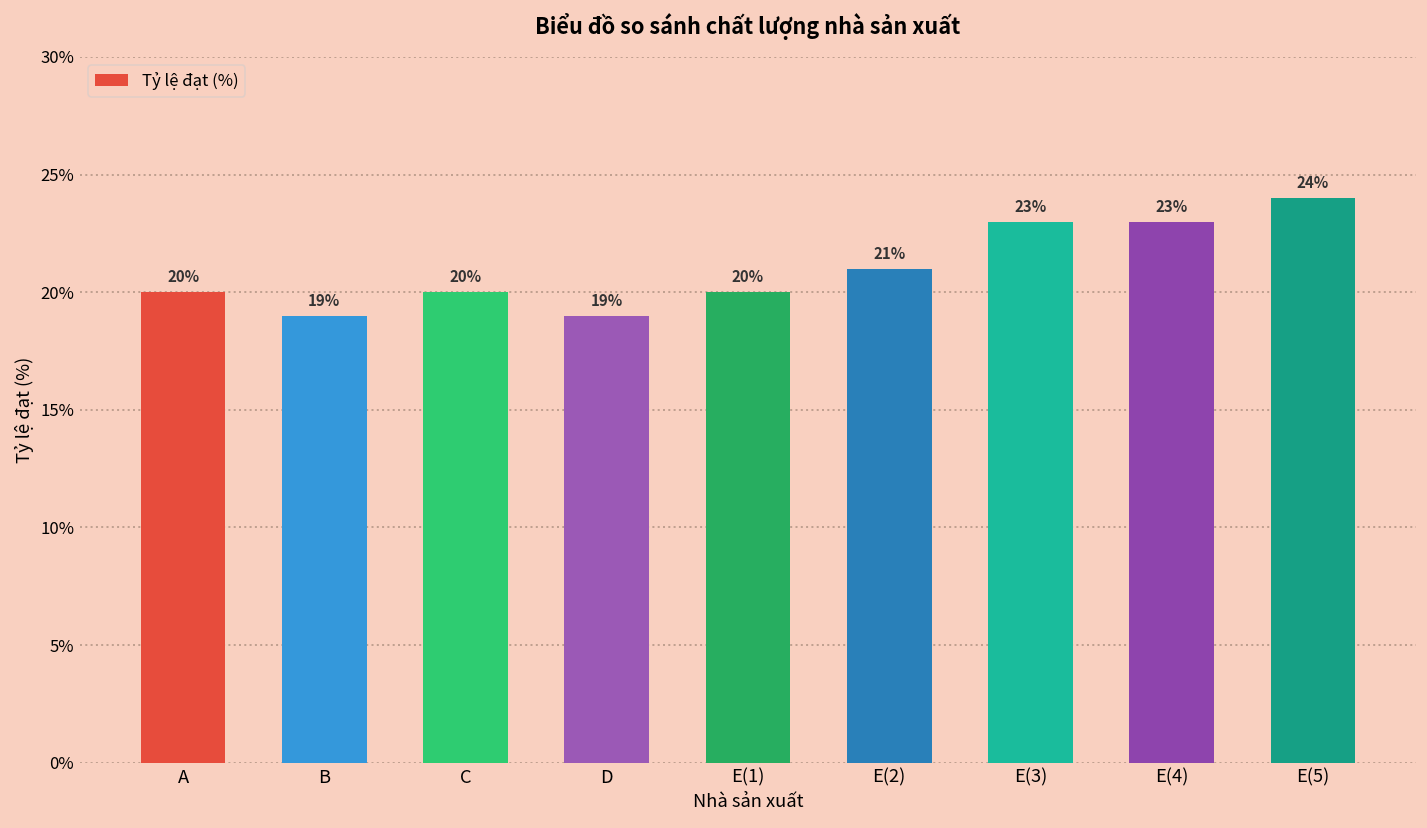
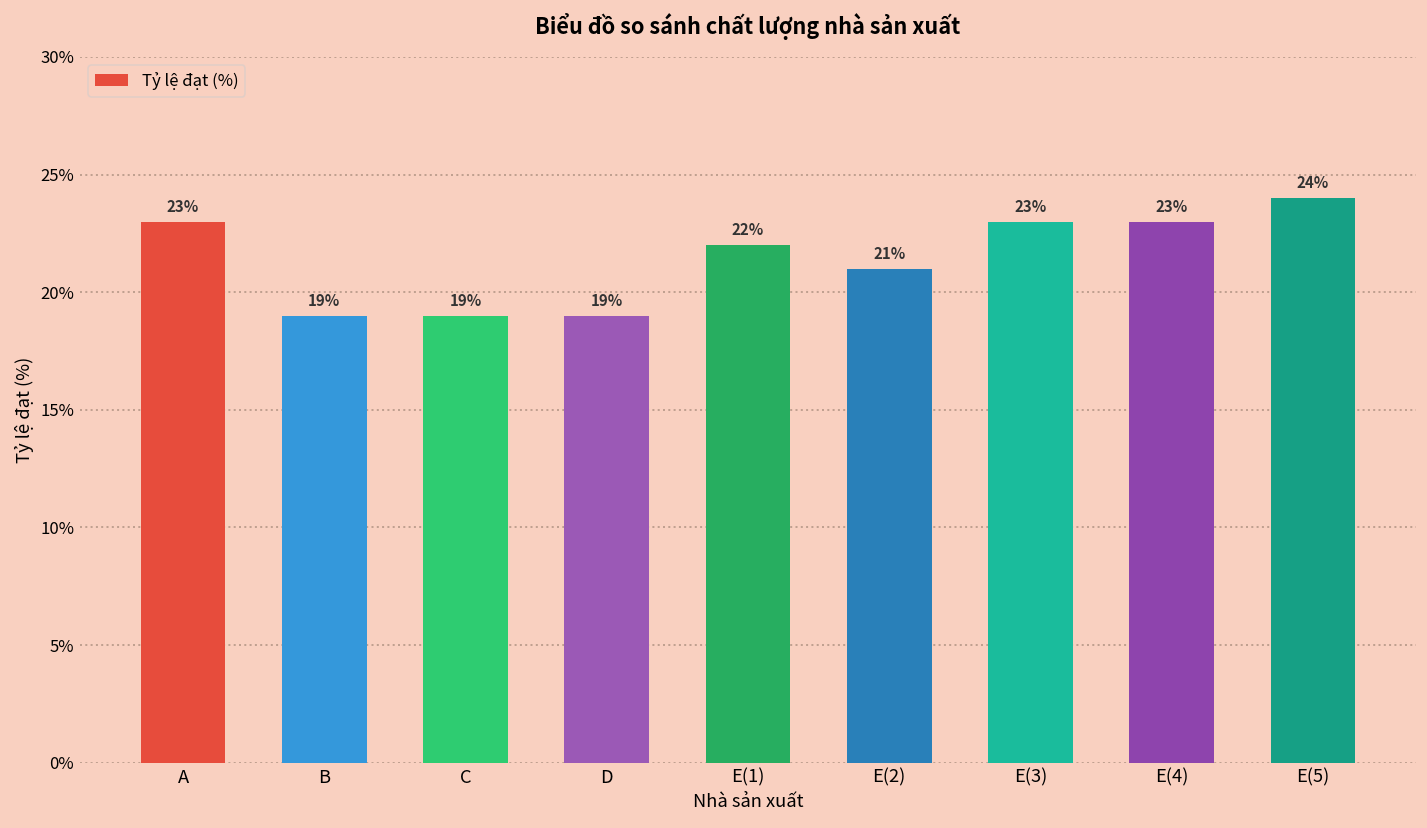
A: 20% -> 23%
C: 20% -> 19%
E(1): 20% -> 22%
